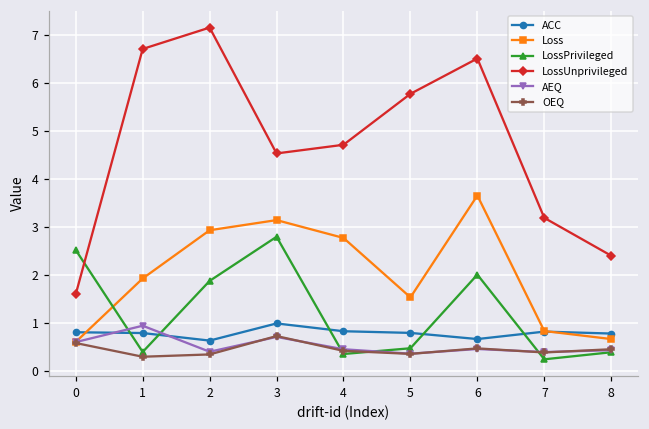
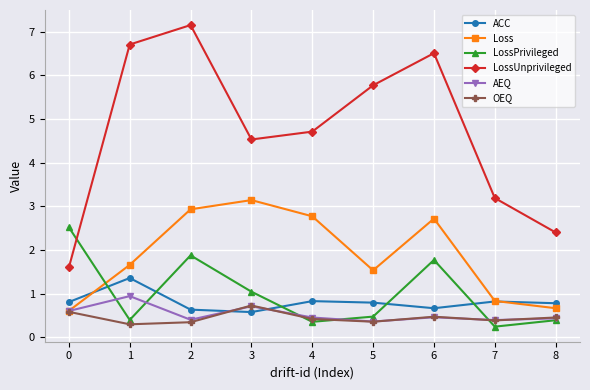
ACC, 1: 0.8 -> 1.4
Loss, 1: 1.9 -> 1.7
ACC, 3: 1.0 -> 0.6
LossPrivileged, 3: 2.8 -> 1.0
Loss, 6: 3.7 -> 2.7
LossPrivileged, 6: 2.0 -> 1.8
